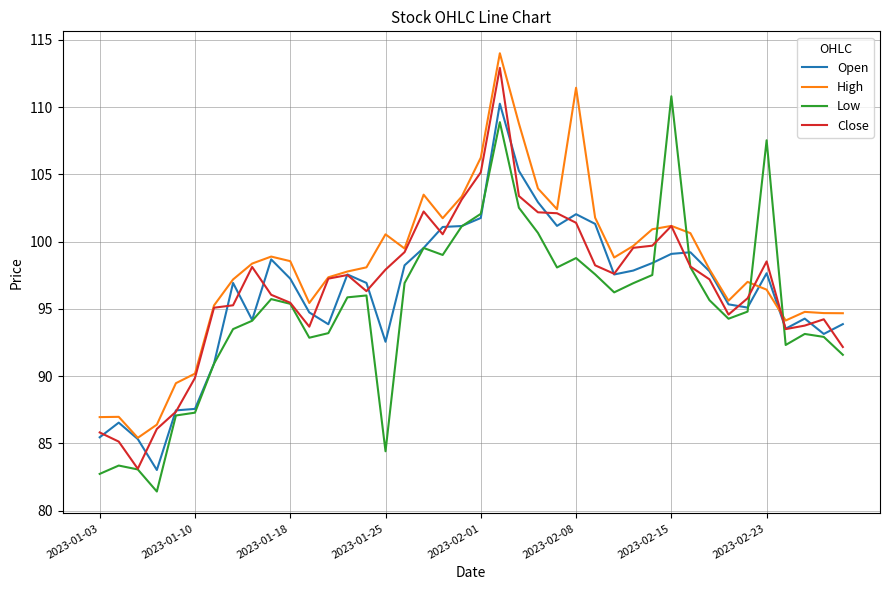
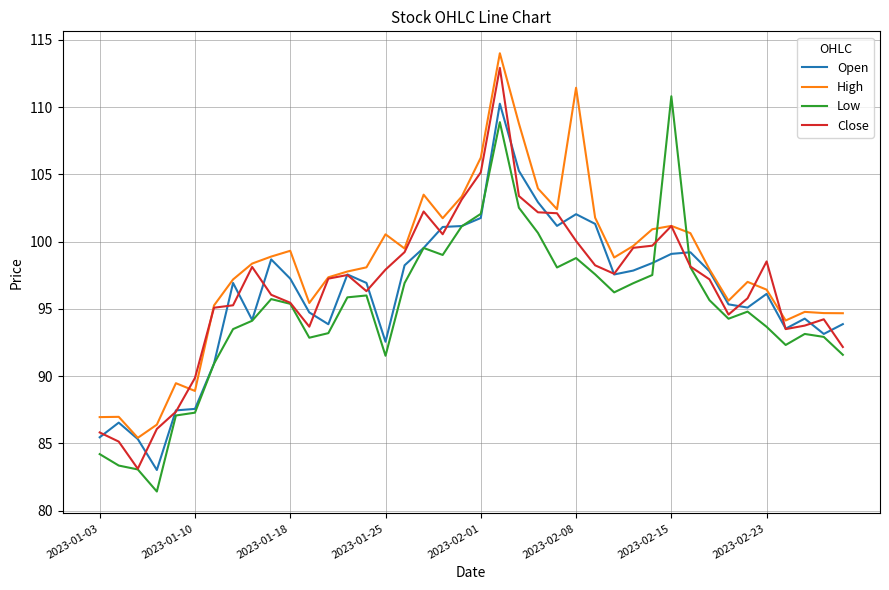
Low, 2023-01-03: 82.7 -> 84.2
High, 2023-01-10: 90.2 -> 88.9
High, 2023-01-18: 98.6 -> 99.3
Low, 2023-01-25: 84.4 -> 91.5
Close, 2023-02-08: 101.4 -> 100.1
Open, 2023-02-23: 97.7 -> 96.1
Low, 2023-02-23: 107.5 -> 93.7
